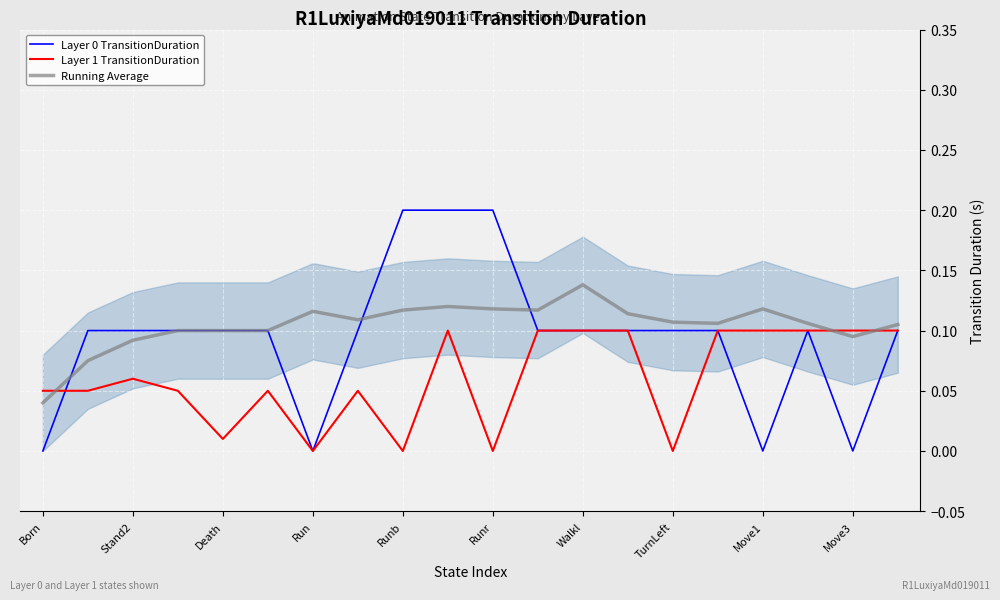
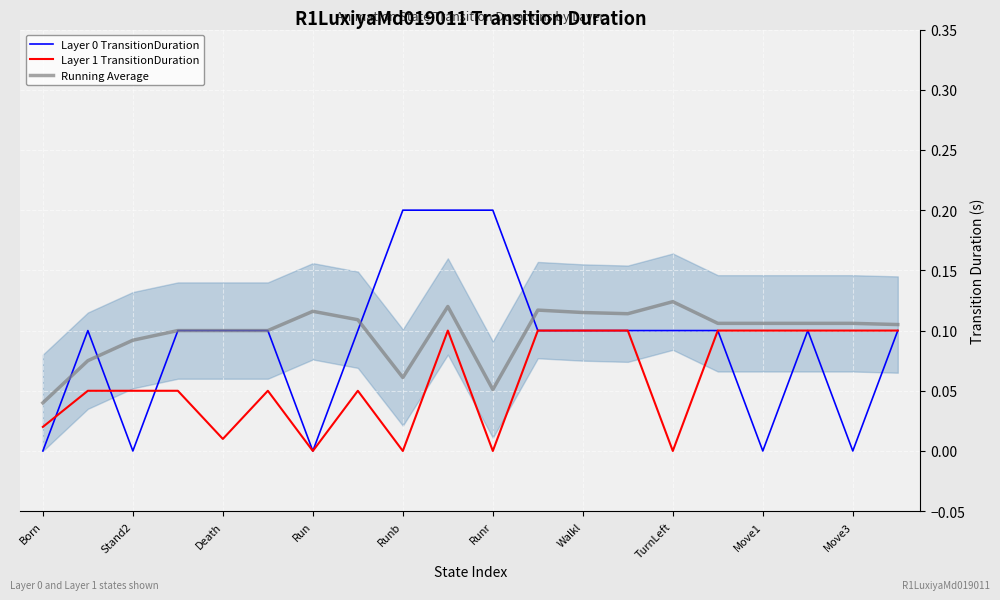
Layer 1 TransitionDuration, Born: 0.05 -> 0.02
Layer 0 TransitionDuration, Stand2: 0.1 -> 0.0
Layer 1 TransitionDuration, Stand2: 0.06 -> 0.05
Running Average, Runb: 0.117 -> 0.061
Running Average, Runr: 0.118 -> 0.051
Running Average, Walkl: 0.138 -> 0.115
Running Average, TurnLeft: 0.107 -> 0.124
Running Average, Move1: 0.118 -> 0.106
Running Average, Move3: 0.095 -> 0.106
